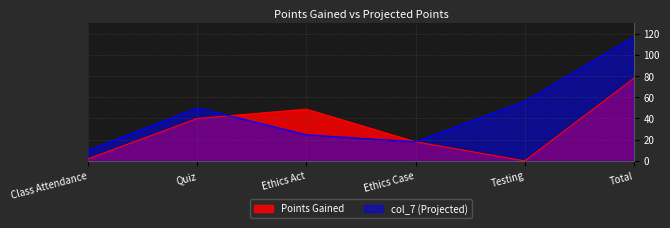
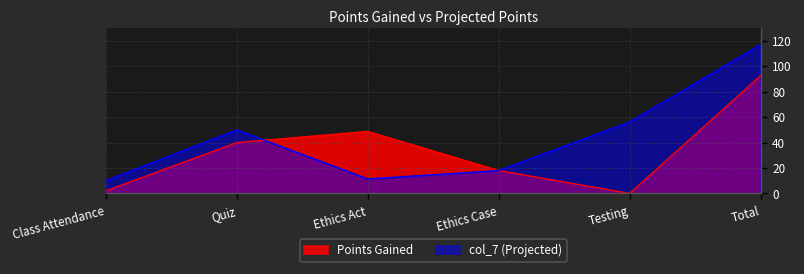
col_7 (Projected), Ethics Act: 25 -> 11
Points Gained, Total: 78 -> 93
